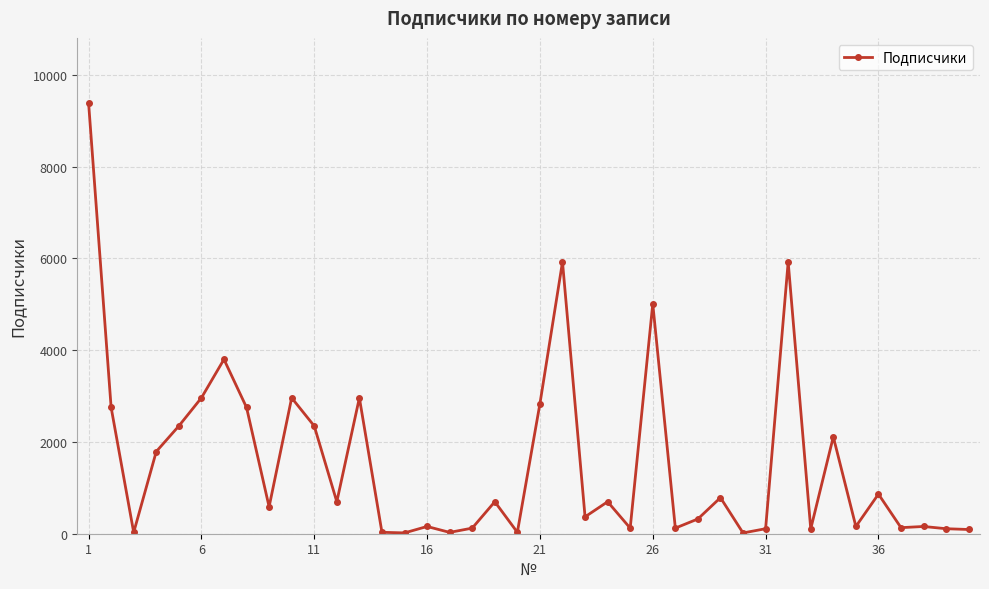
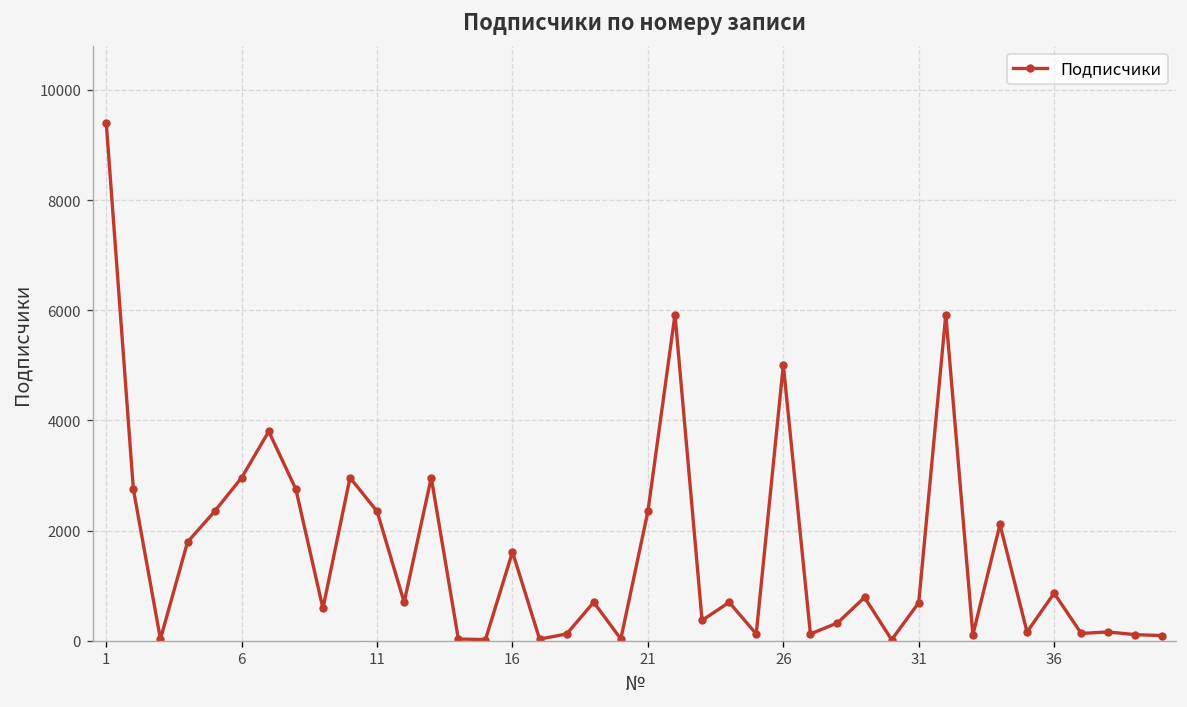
16: 200 -> 1600
21: 2800 -> 2300
31: 100 -> 700
